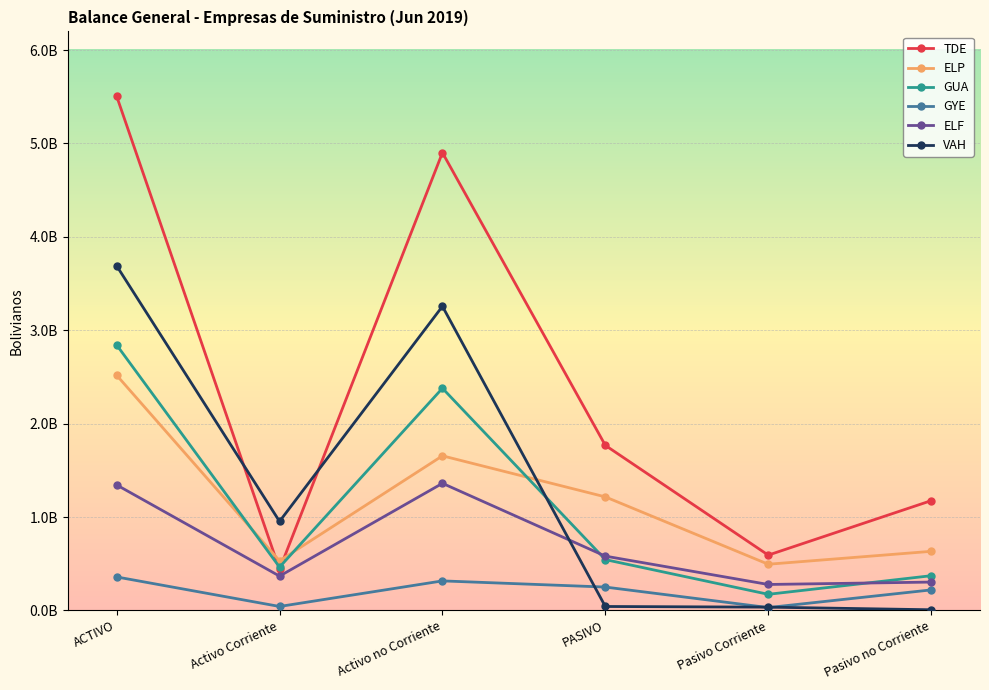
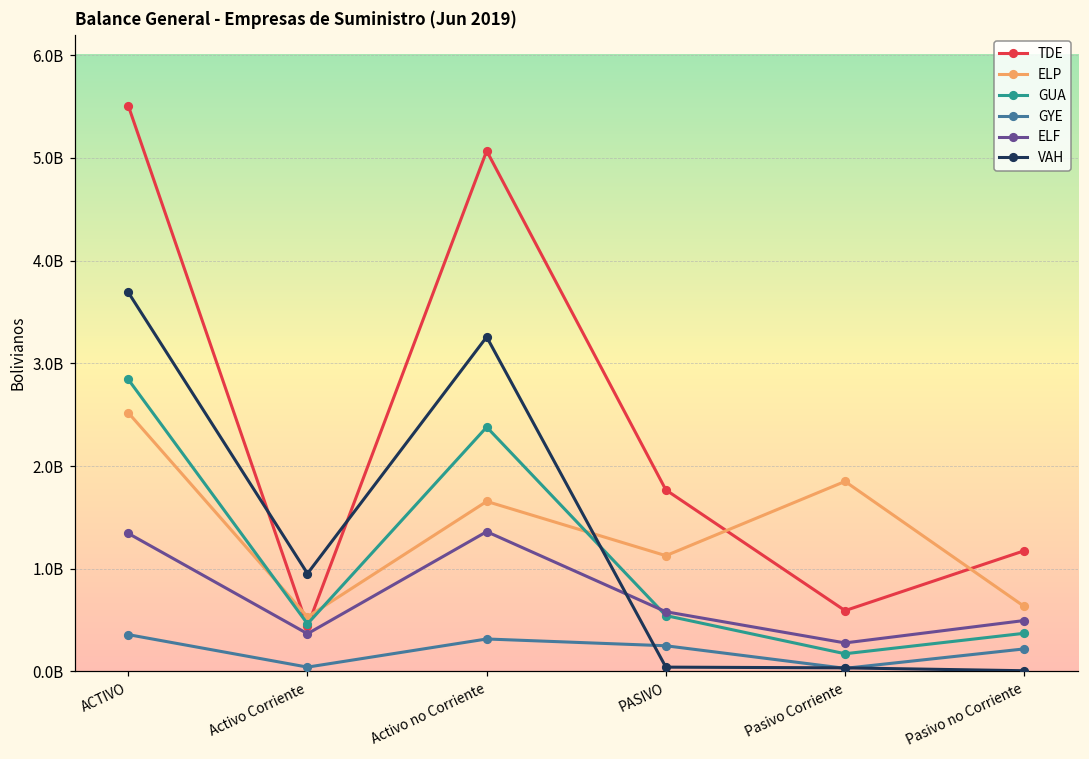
TDE, Activo no Corriente: 4900000000 -> 5100000000
ELP, PASIVO: 1200000000 -> 1100000000
ELP, Pasivo Corriente: 500000000 -> 1800000000
ELF, Pasivo no Corriente: 300000000 -> 500000000
